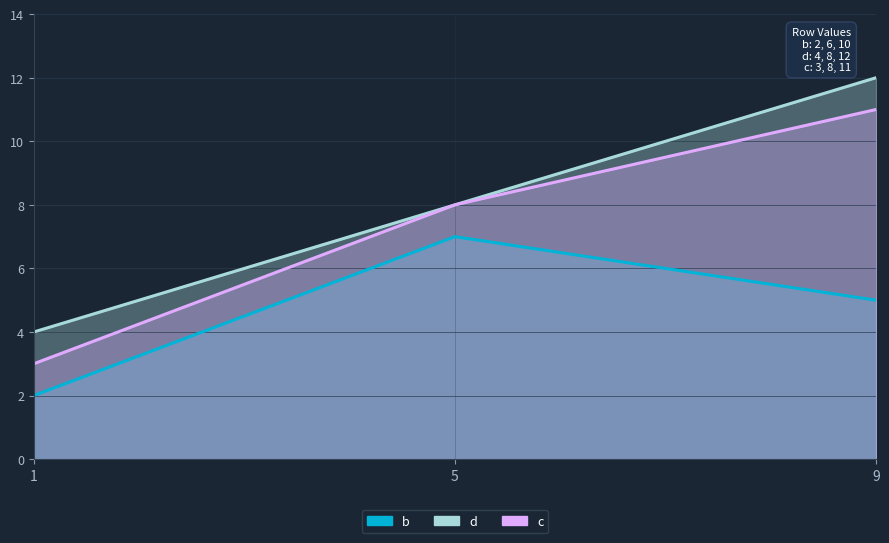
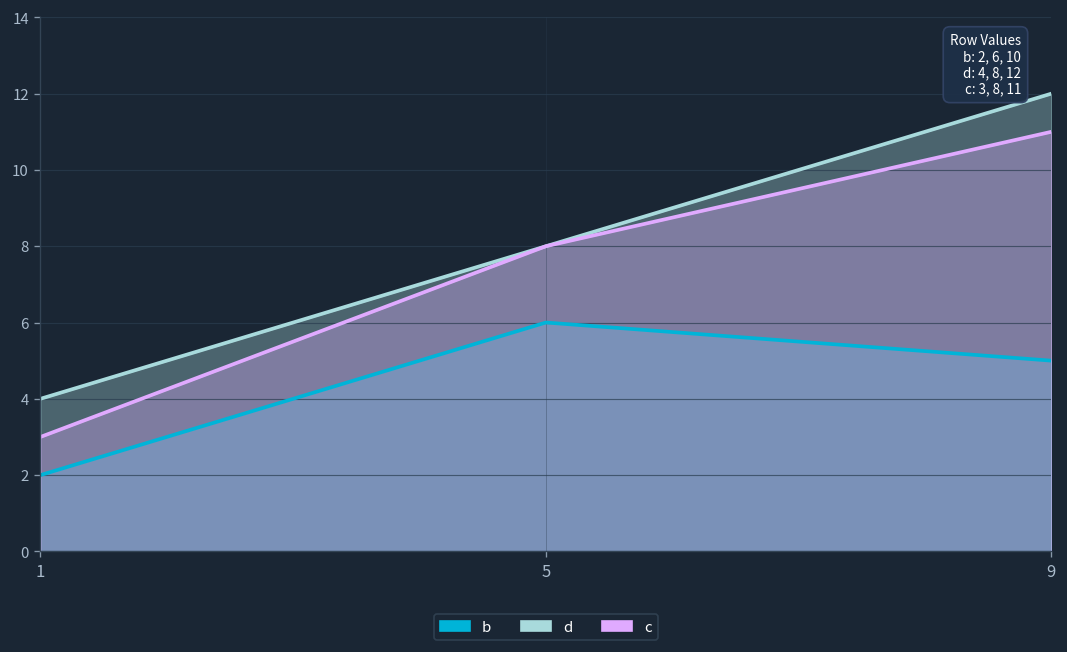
b, 5: 7 -> 6
